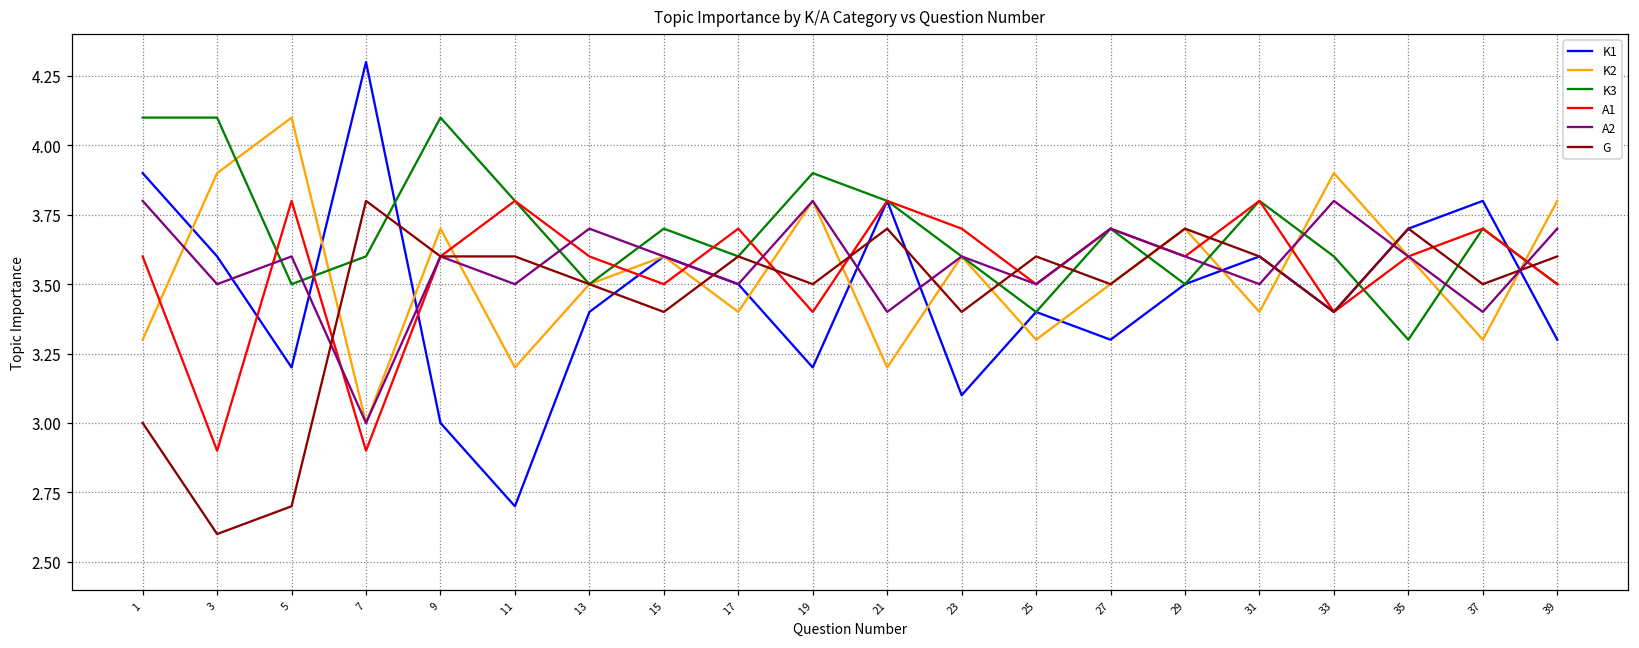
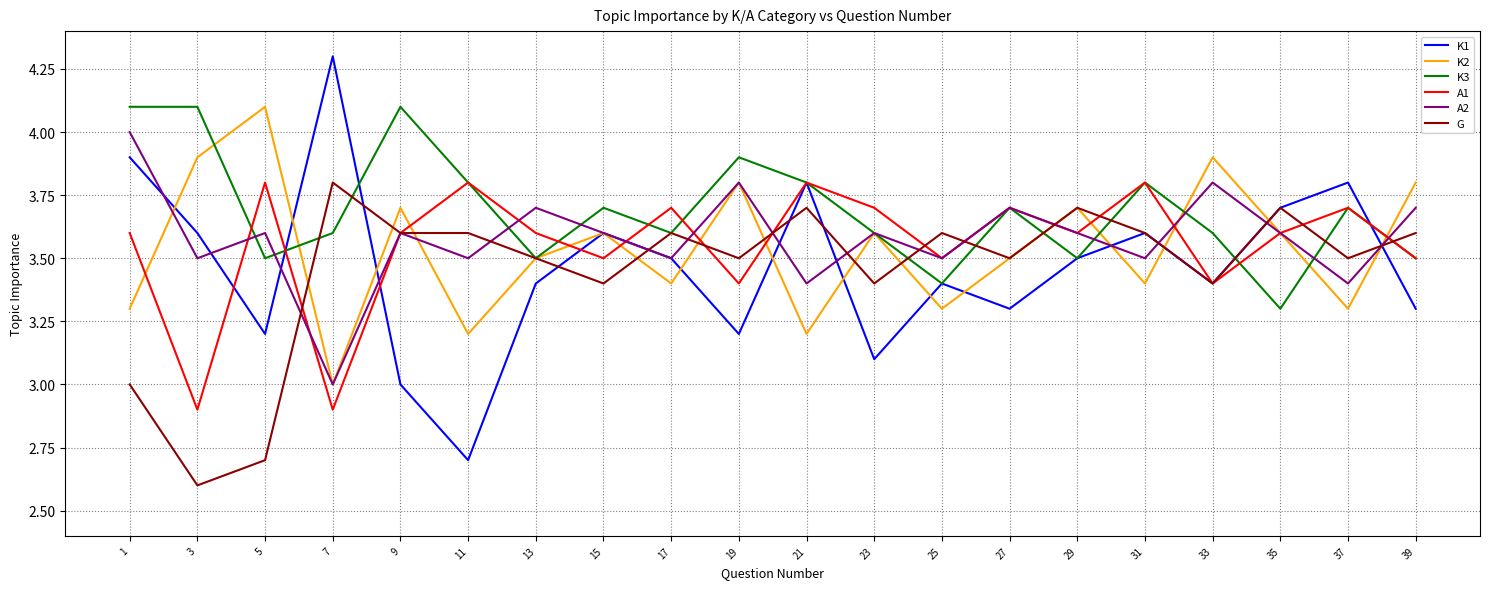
A2, 1: 3.8 -> 4.0
